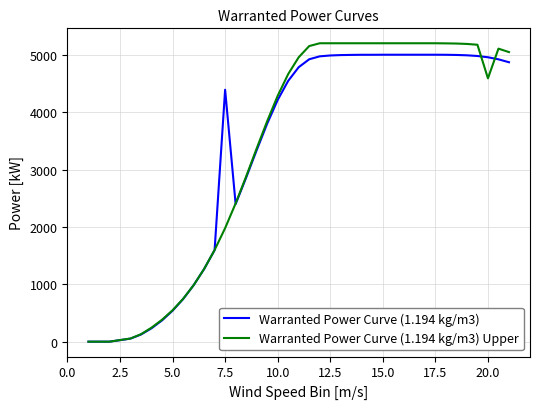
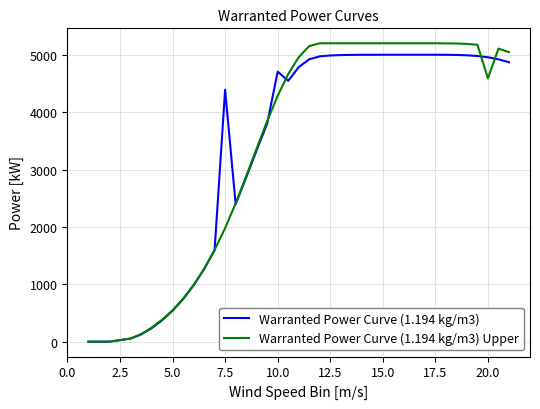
Warranted Power Curve (1.194 kg/m3), 10.0: 4200 -> 4700
